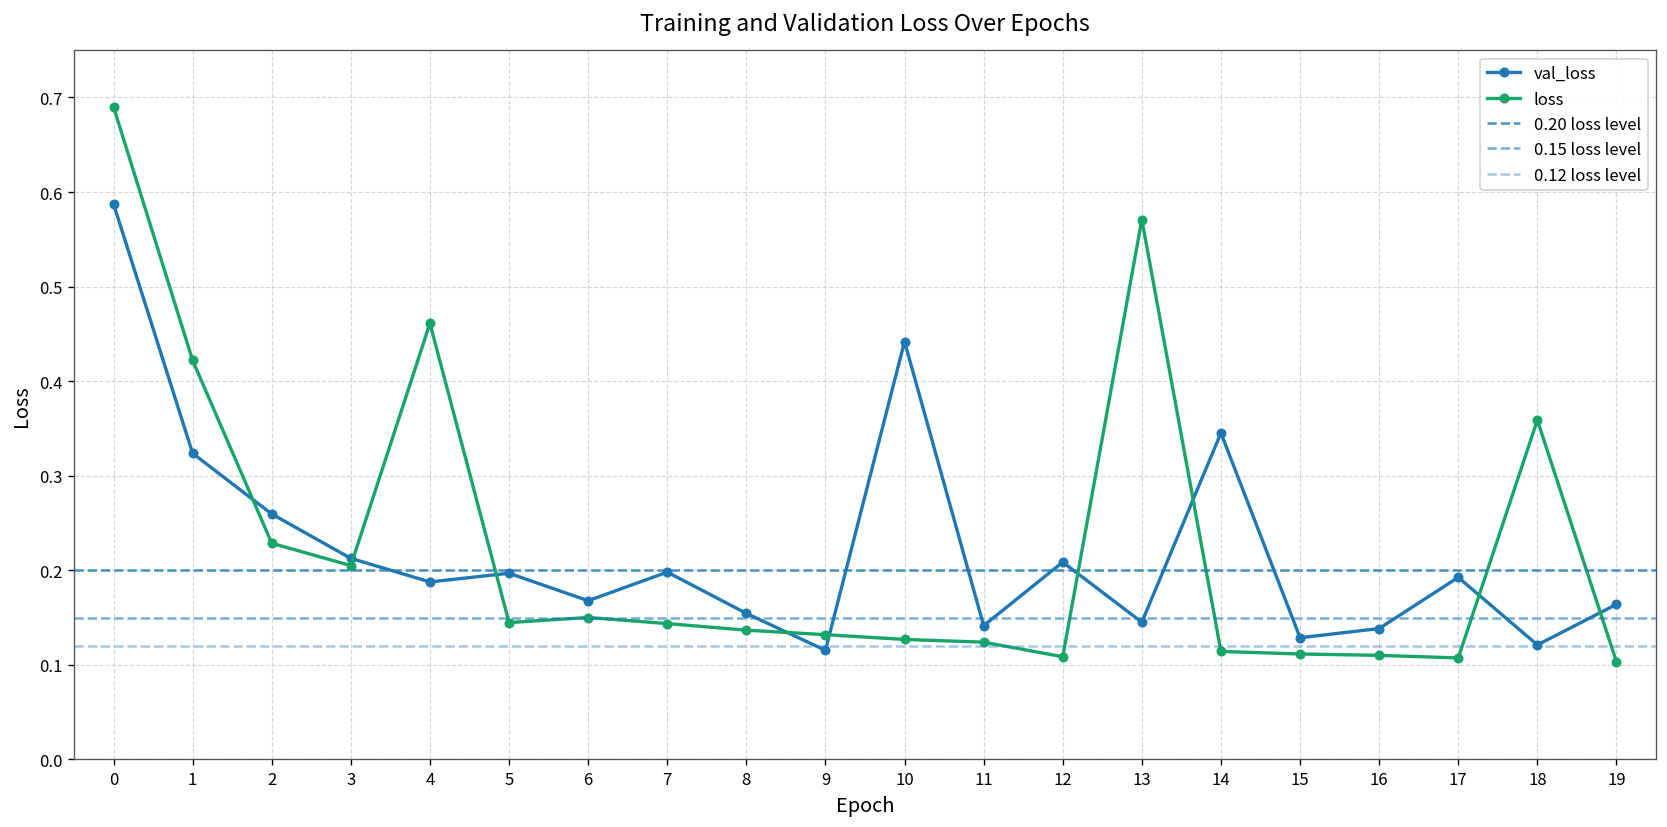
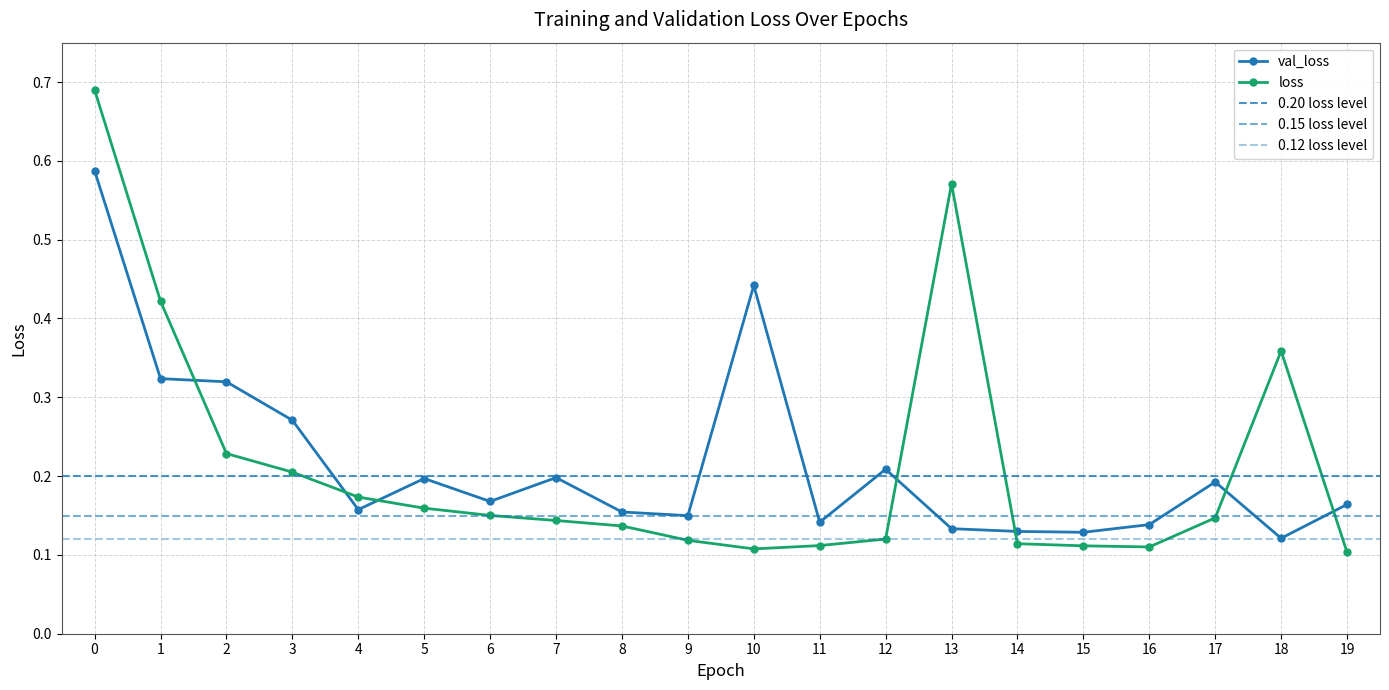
val_loss, 2: 0.26 -> 0.32
val_loss, 3: 0.21 -> 0.27
val_loss, 4: 0.19 -> 0.16
loss, 4: 0.46 -> 0.17
loss, 5: 0.14 -> 0.16
val_loss, 9: 0.12 -> 0.15
loss, 9: 0.13 -> 0.12
loss, 10: 0.13 -> 0.11
loss, 11: 0.12 -> 0.11
loss, 12: 0.11 -> 0.12
val_loss, 13: 0.15 -> 0.13
val_loss, 14: 0.35 -> 0.13
loss, 17: 0.11 -> 0.15
